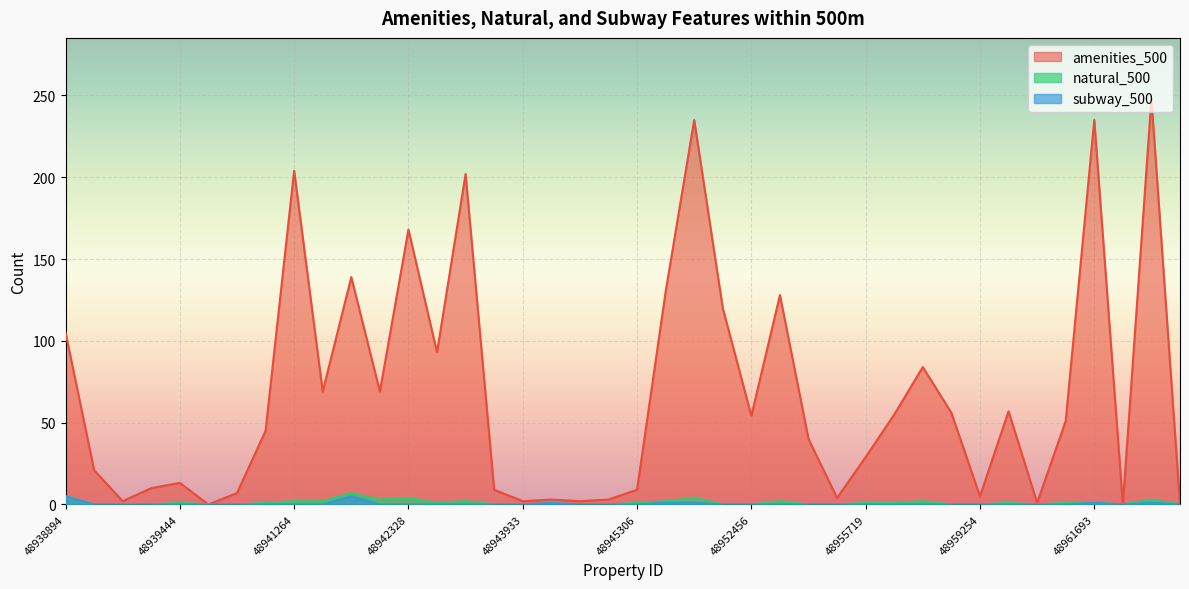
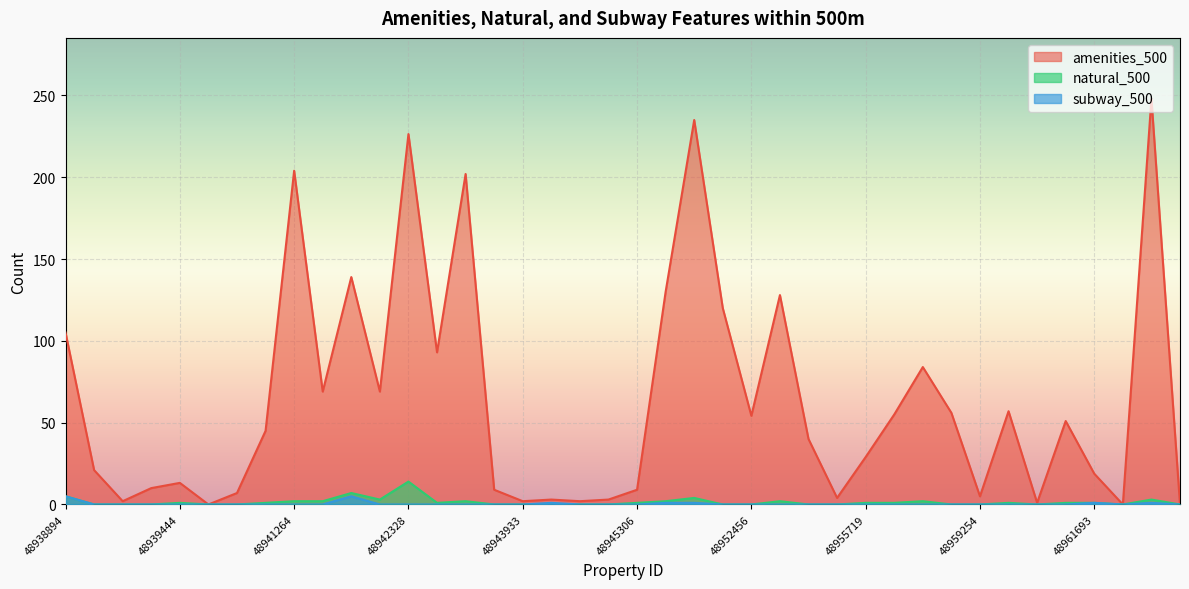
amenities_500, 48942328: 168 -> 226
natural_500, 48942328: 4 -> 14
amenities_500, 48961693: 235 -> 19
